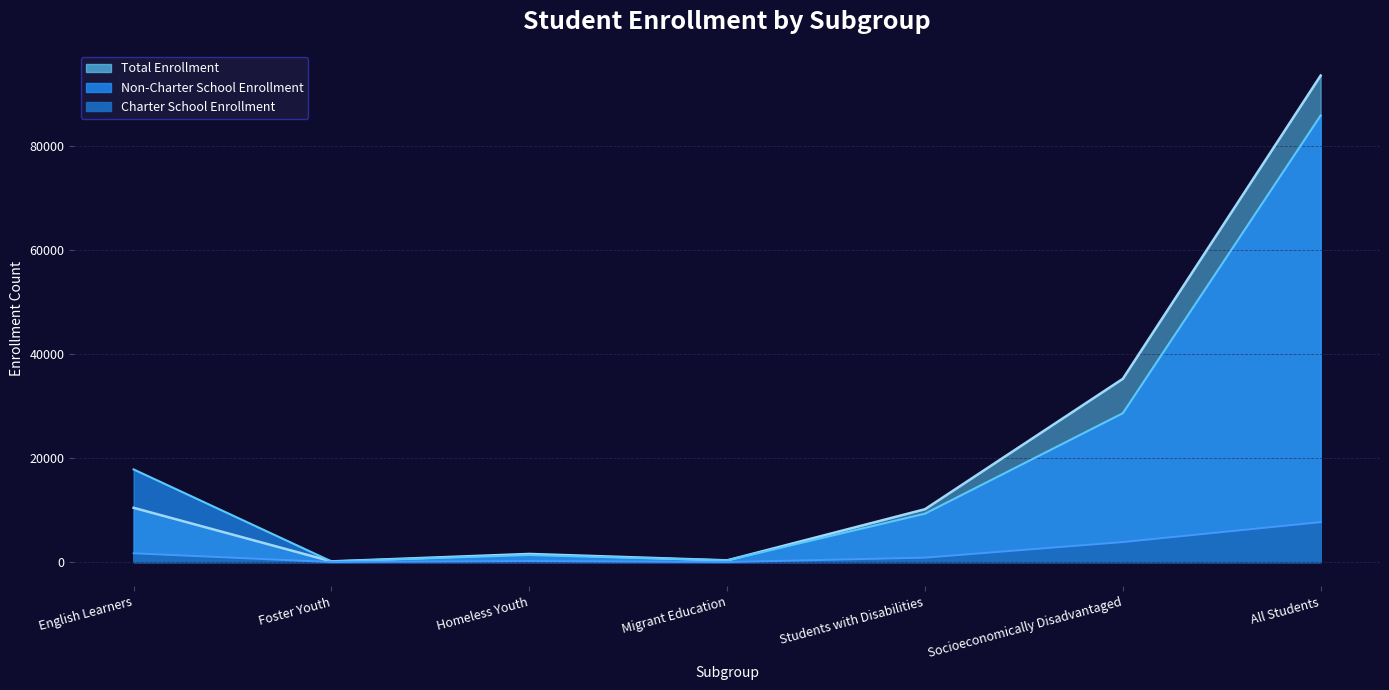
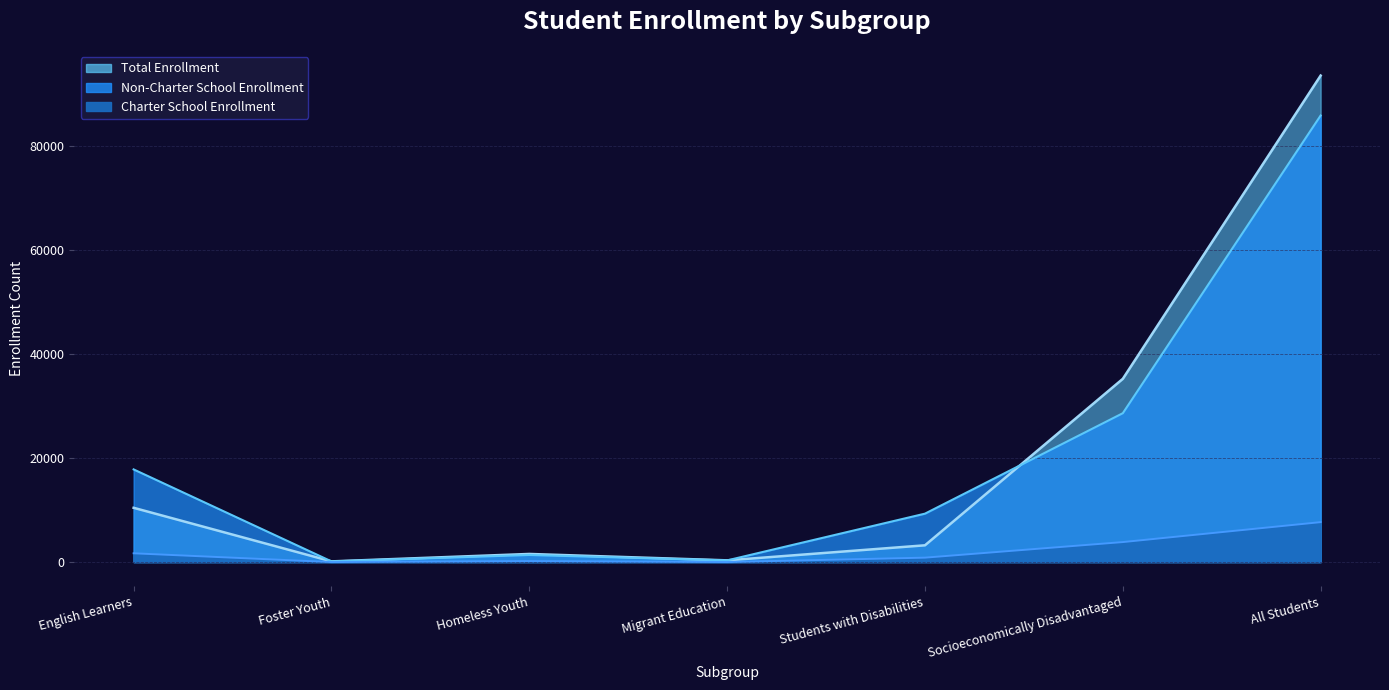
Total Enrollment, Students with Disabilities: 10000 -> 3000
